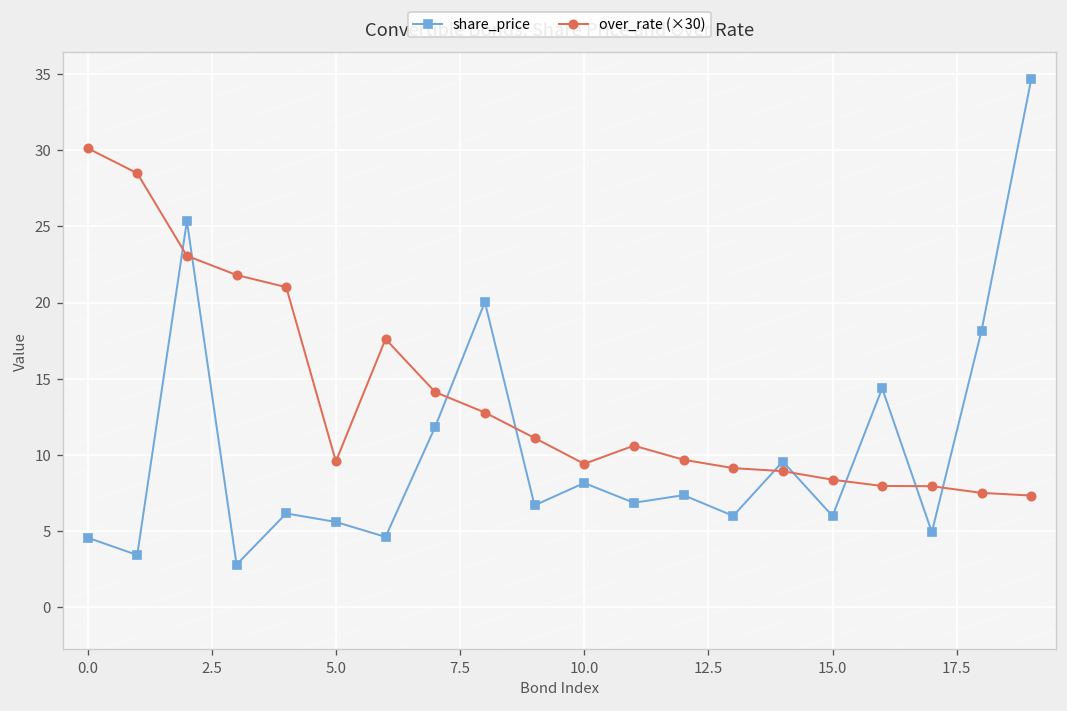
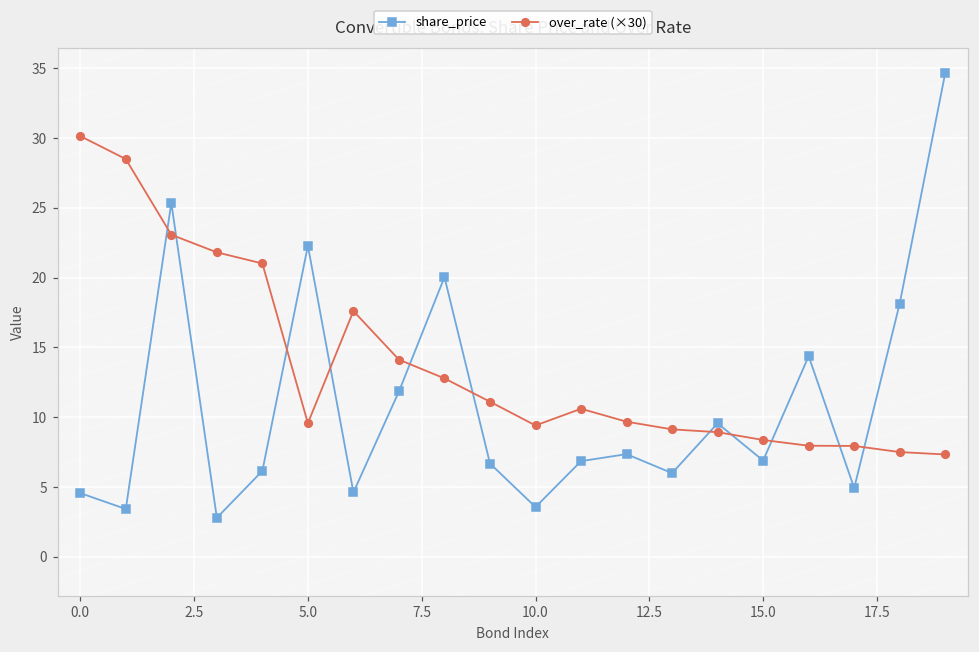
share_price, 5.0: 5.6 -> 22.3
share_price, 10.0: 8.2 -> 3.6
share_price, 15.0: 6.0 -> 6.9
